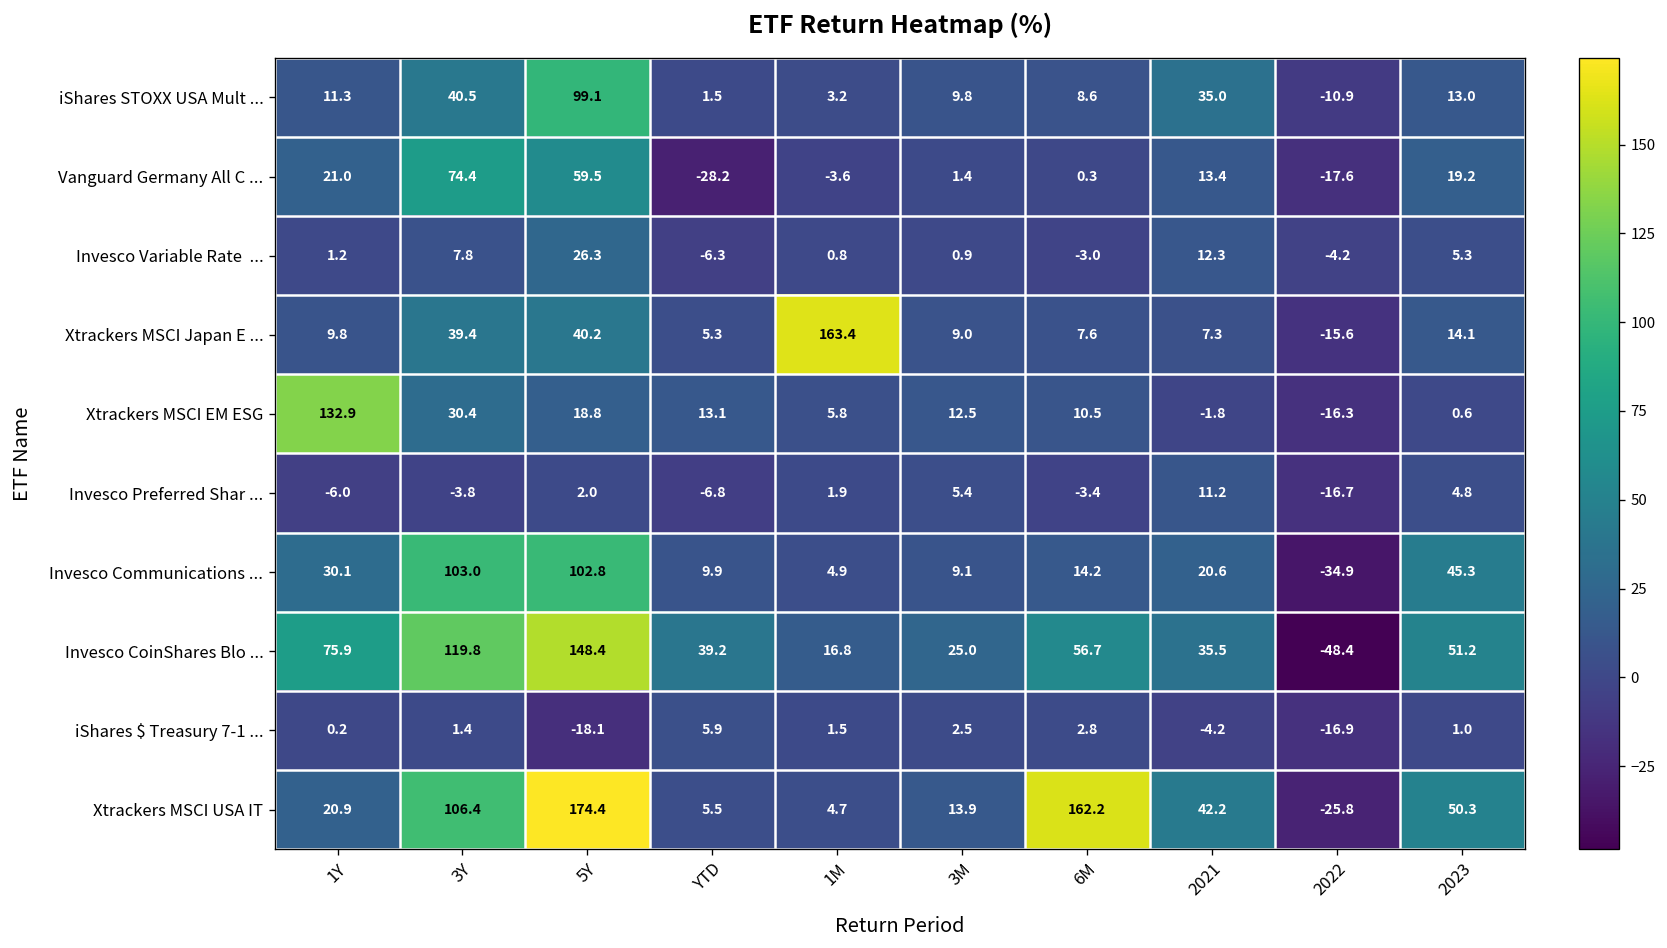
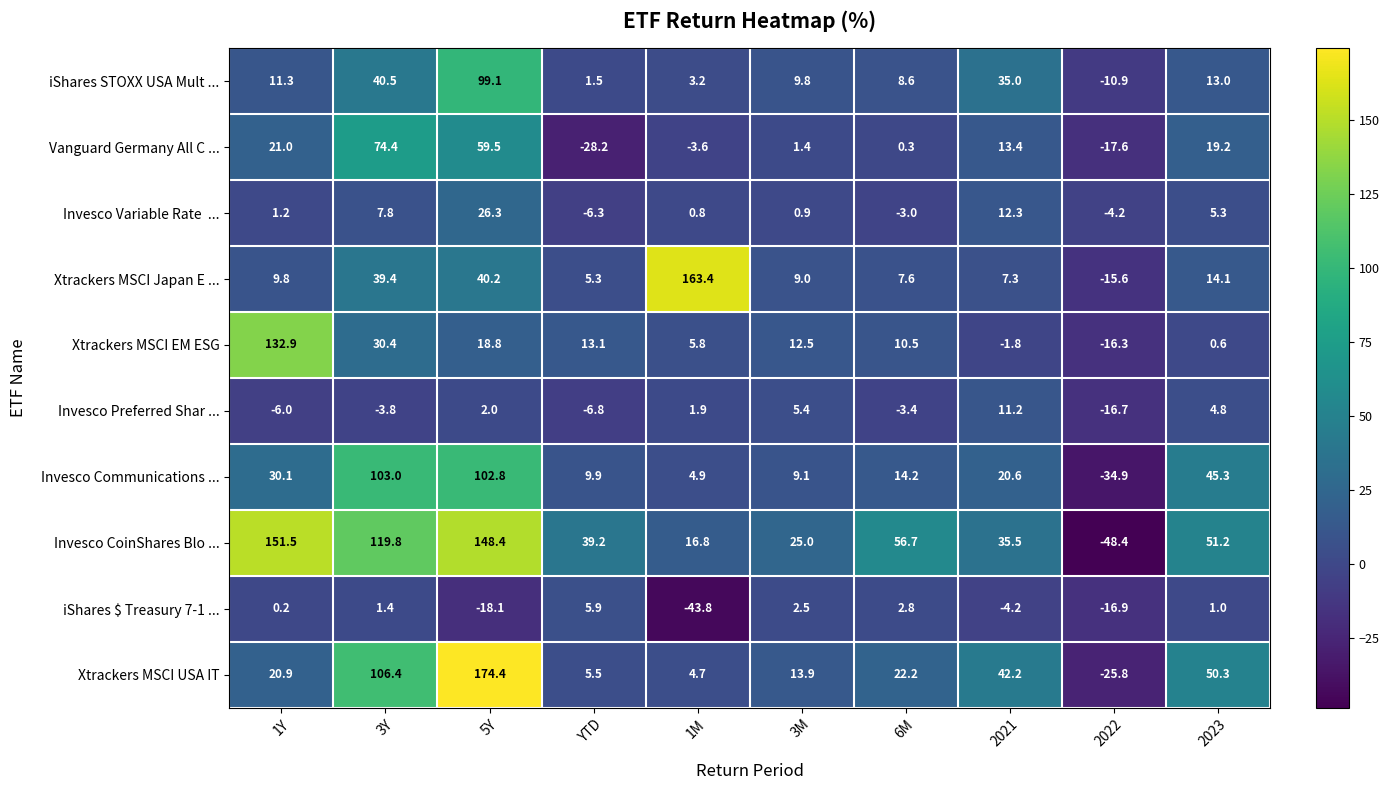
Invesco CoinShares Blo ..., 1Y: 75.9 -> 151.5
iShares $ Treasury 7-1 ..., 1M: 1.5 -> -43.8
Xtrackers MSCI USA IT, 6M: 162.2 -> 22.2
